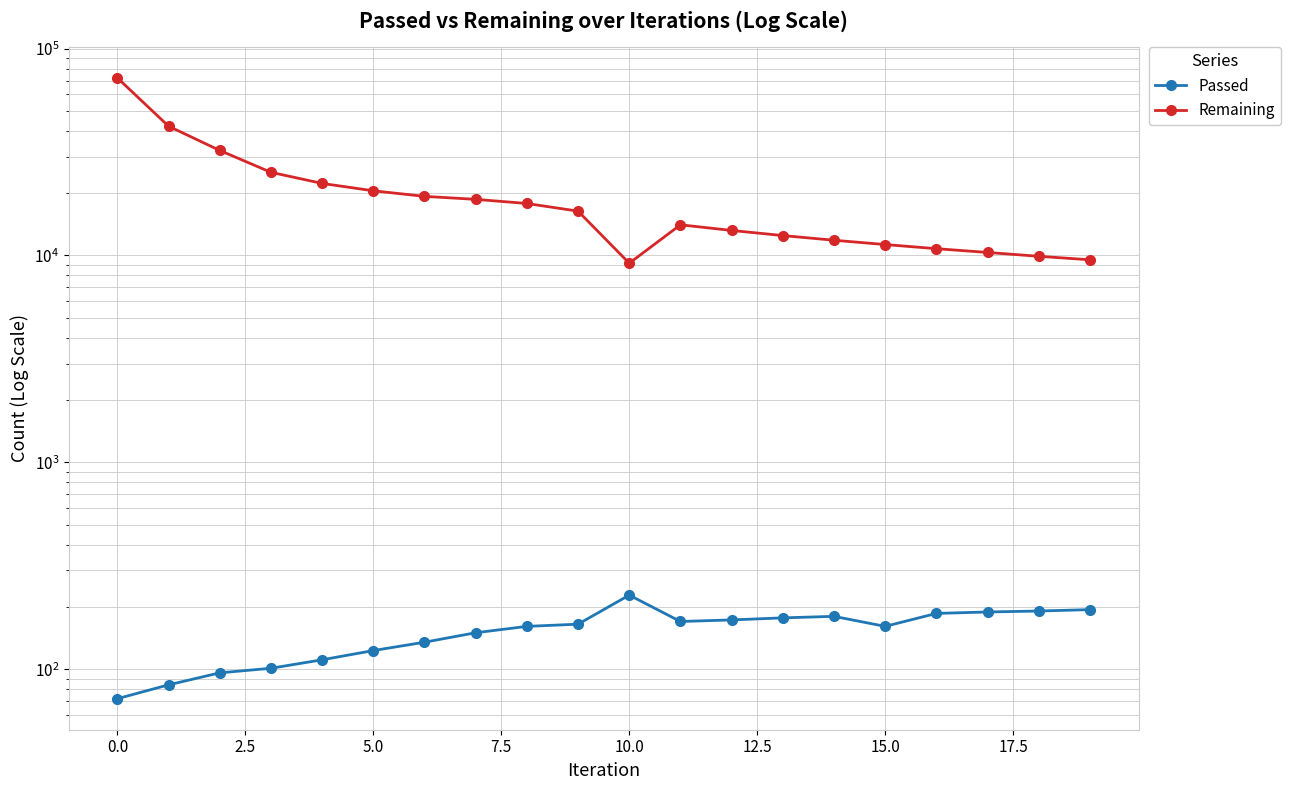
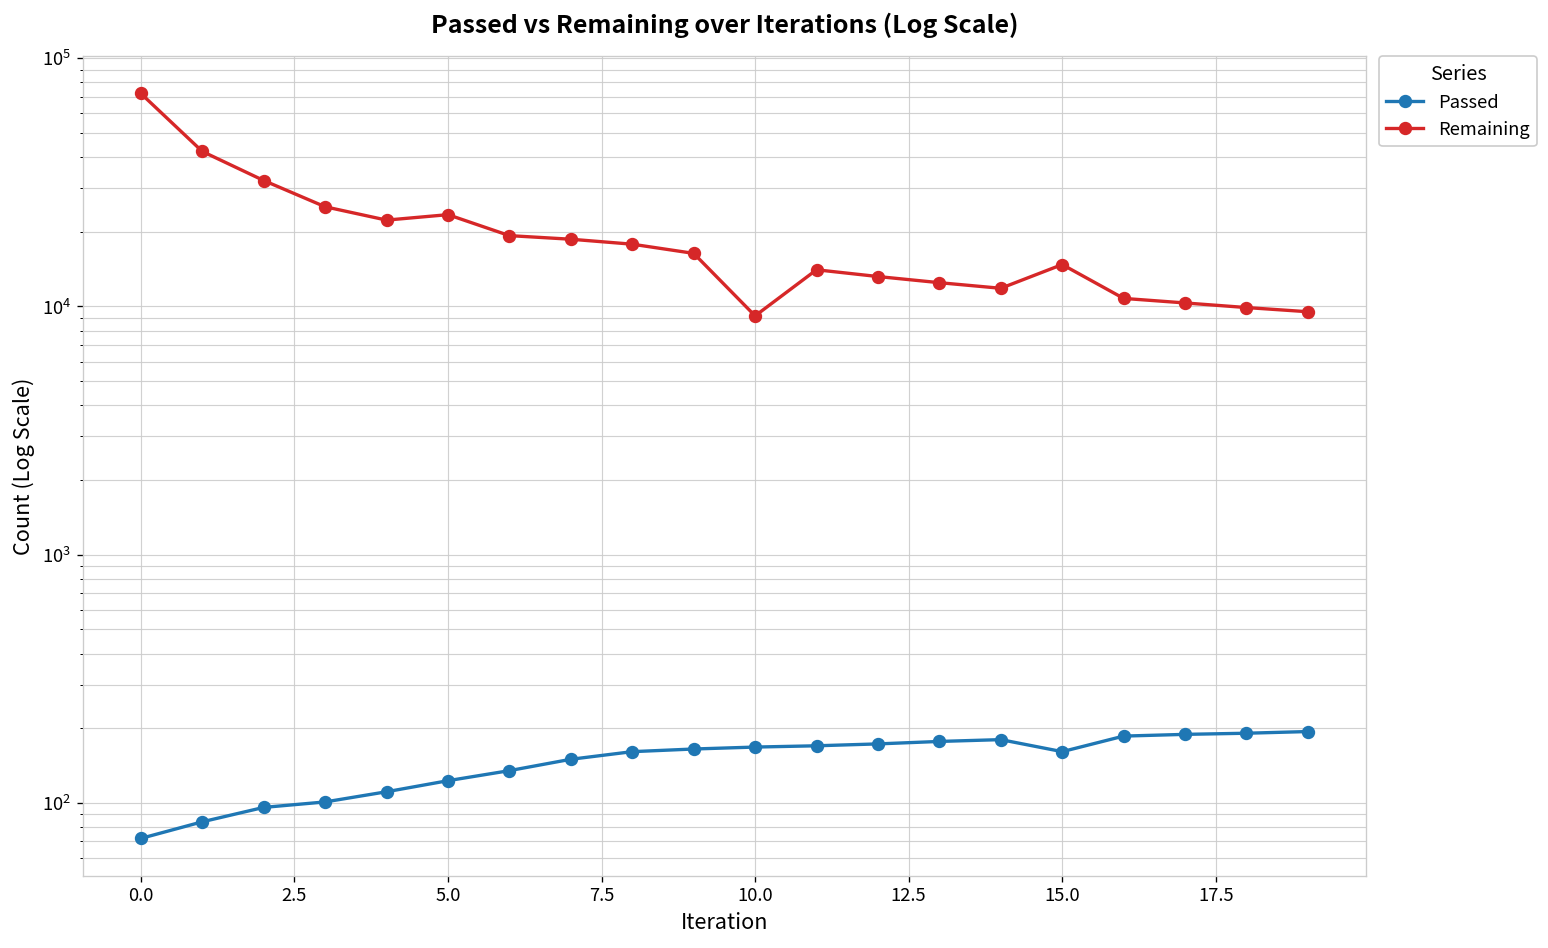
Remaining, 5.0: 21000 -> 23000
Passed, 10.0: 230 -> 170
Remaining, 15.0: 11000 -> 15000
